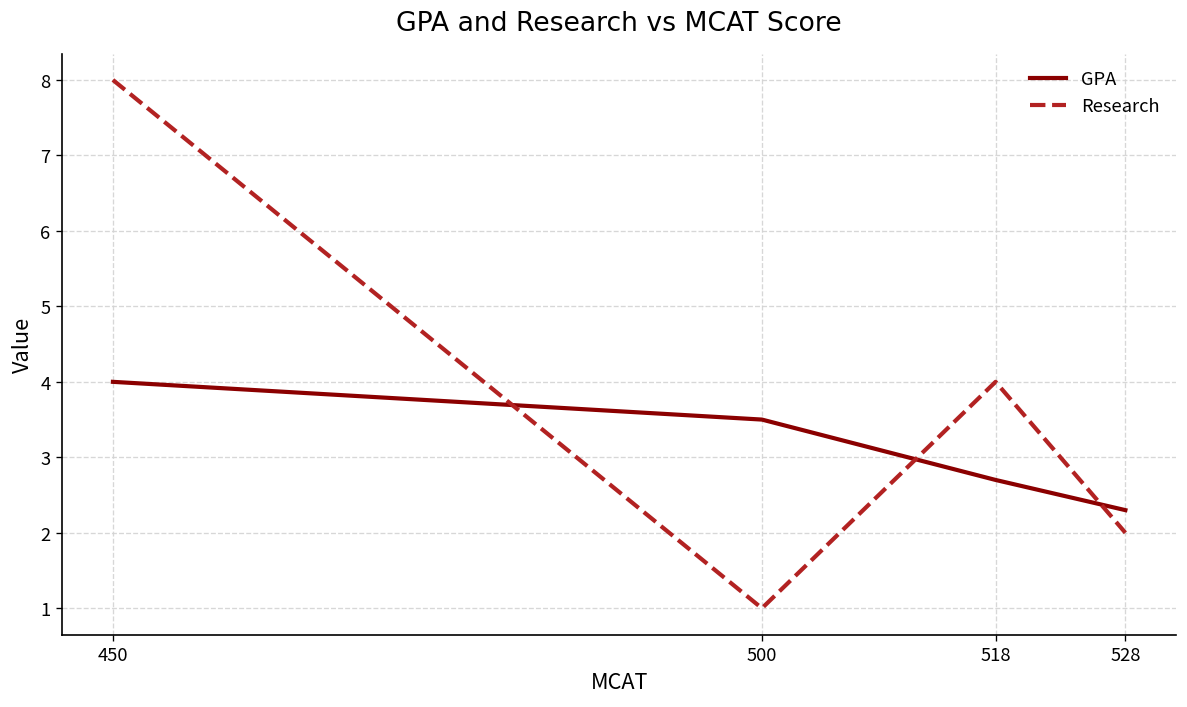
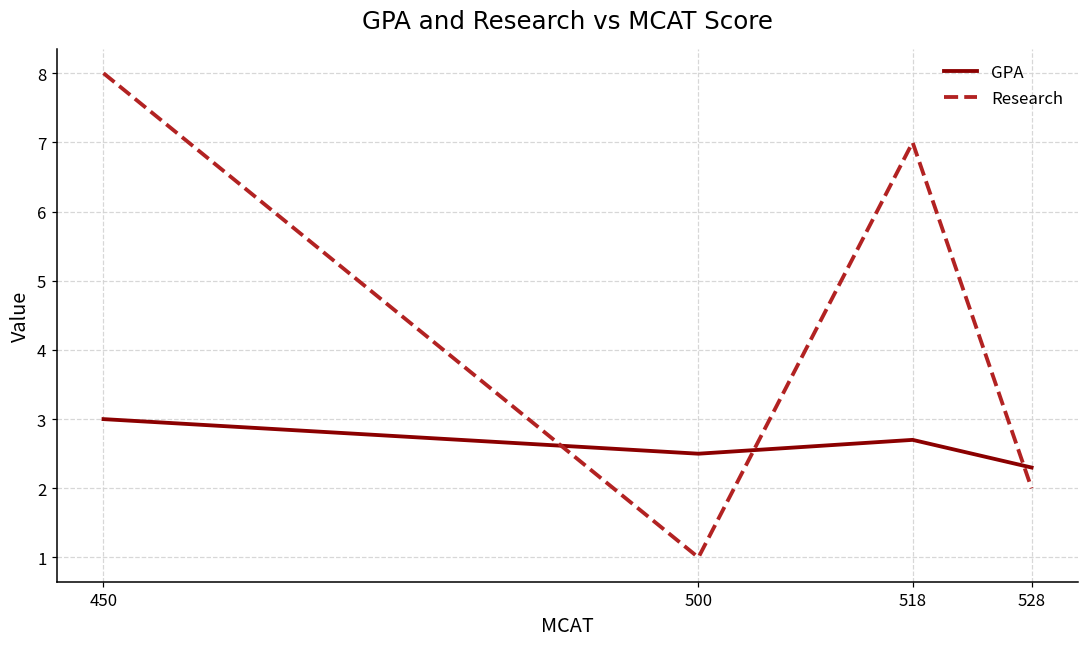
GPA, 450: 4 -> 3
GPA, 500: 3.5 -> 2.5
Research, 518: 4 -> 7
